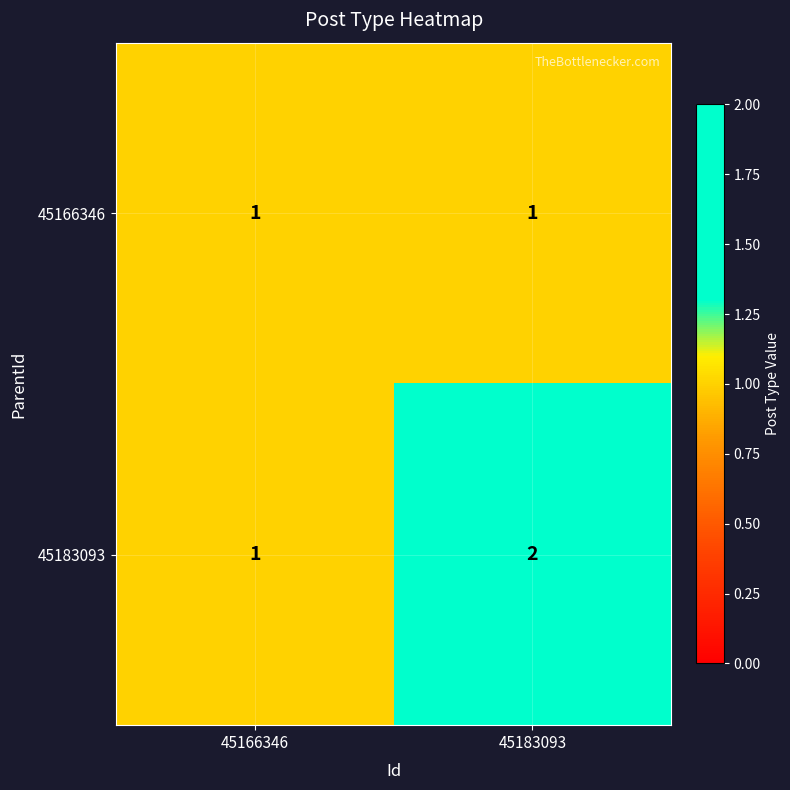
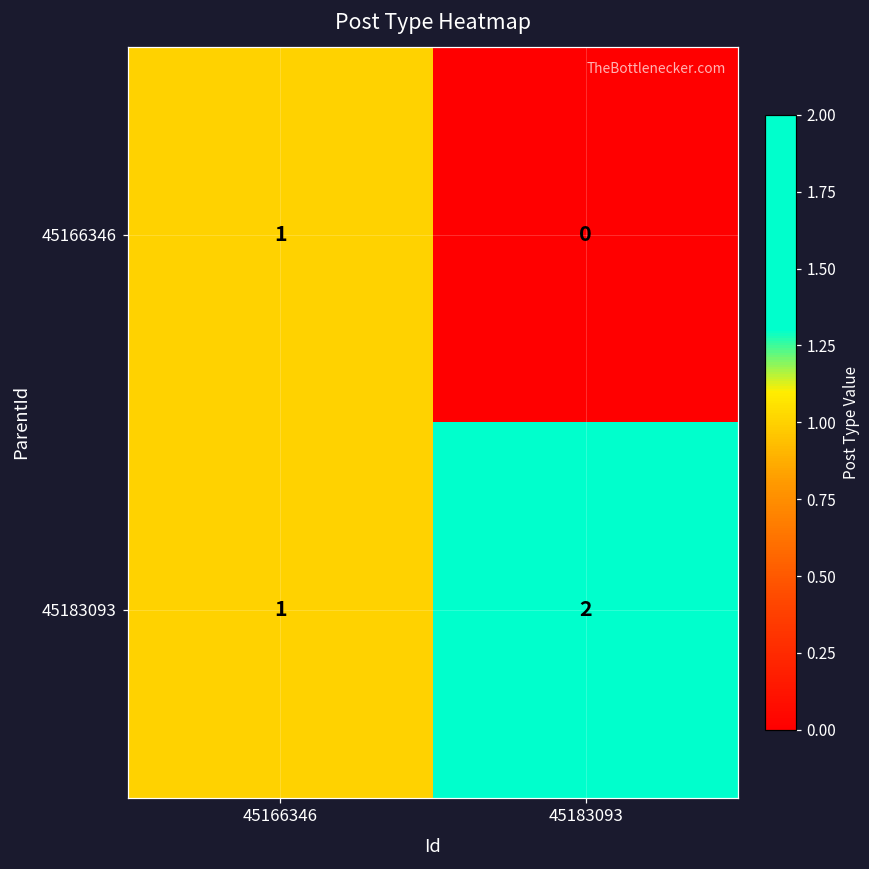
45166346, 45183093: 1 -> 0
